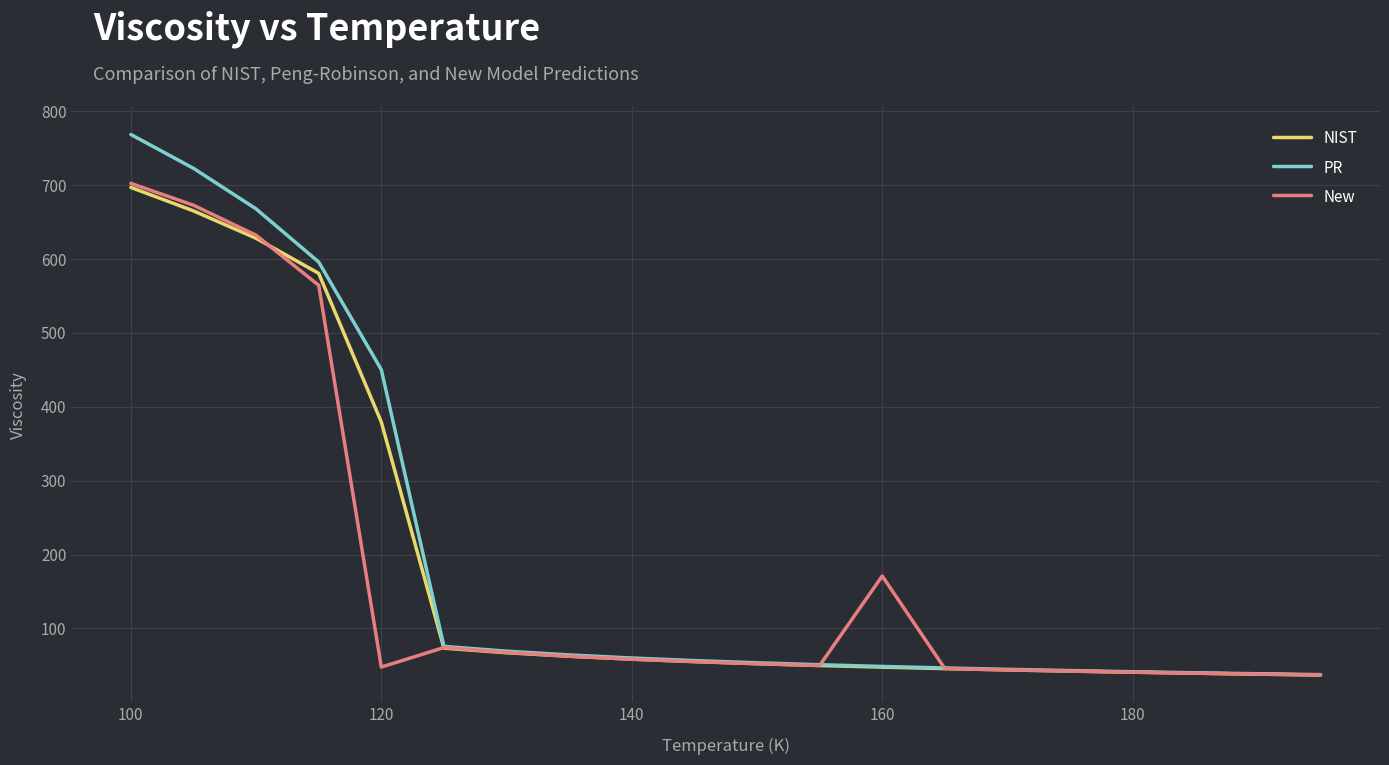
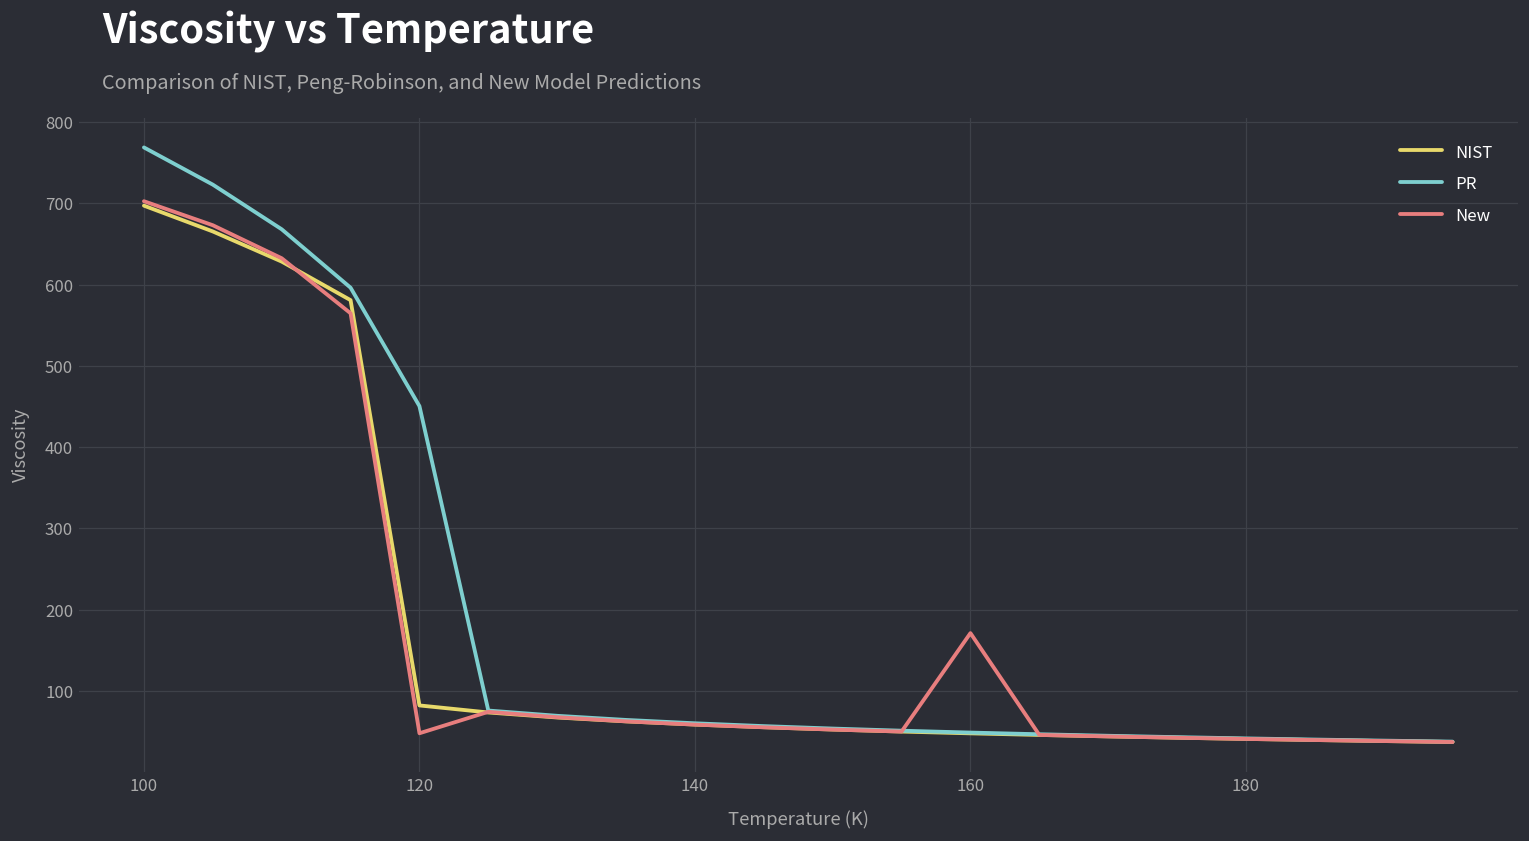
NIST, 120: 380 -> 80
